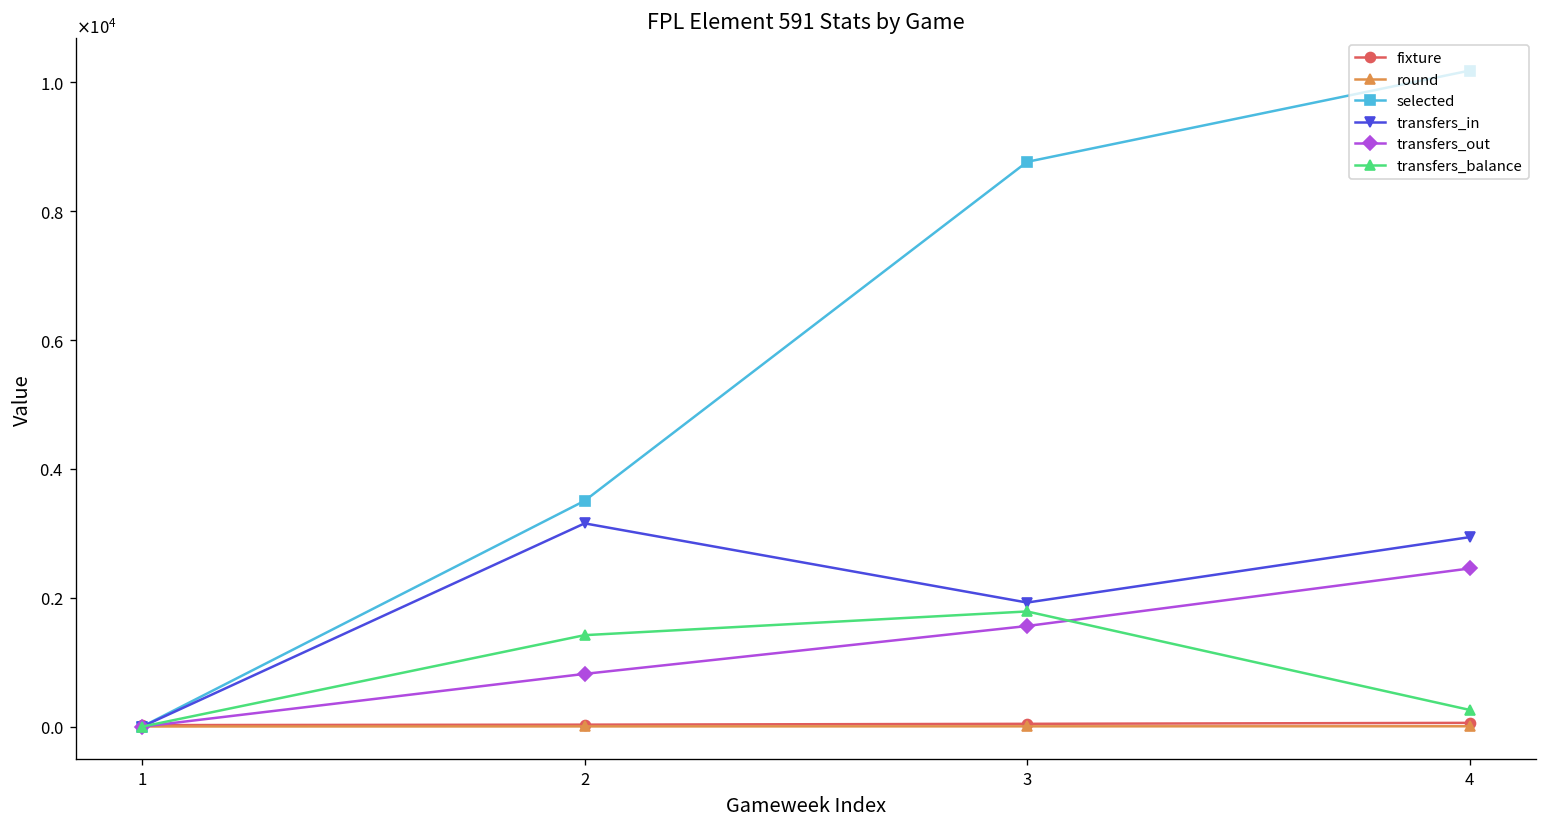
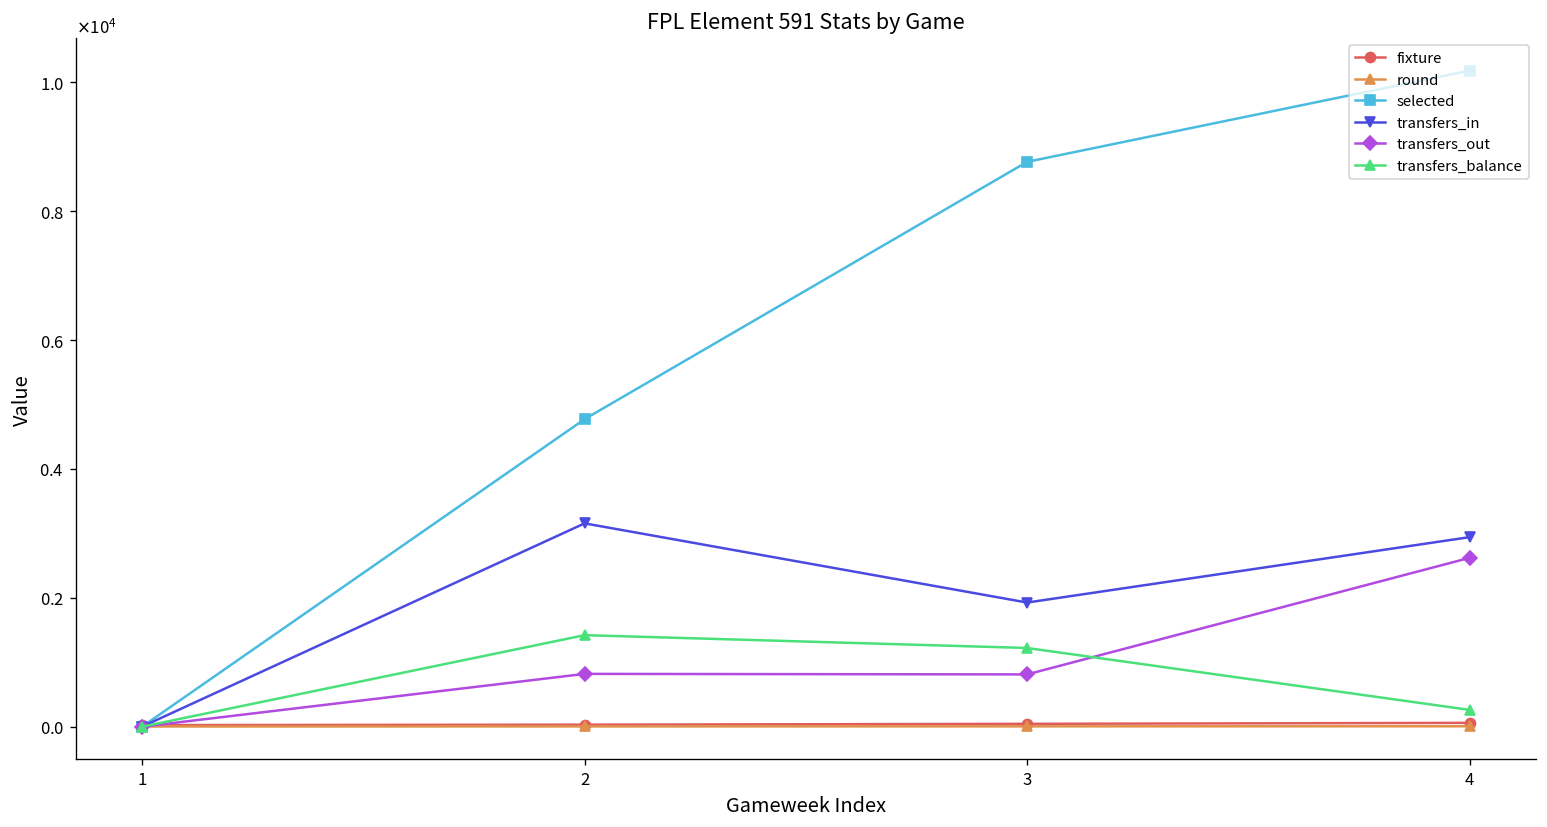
selected, 2: 3500 -> 4800
transfers_out, 3: 1600 -> 800
transfers_balance, 3: 1800 -> 1200
transfers_out, 4: 2500 -> 2600
